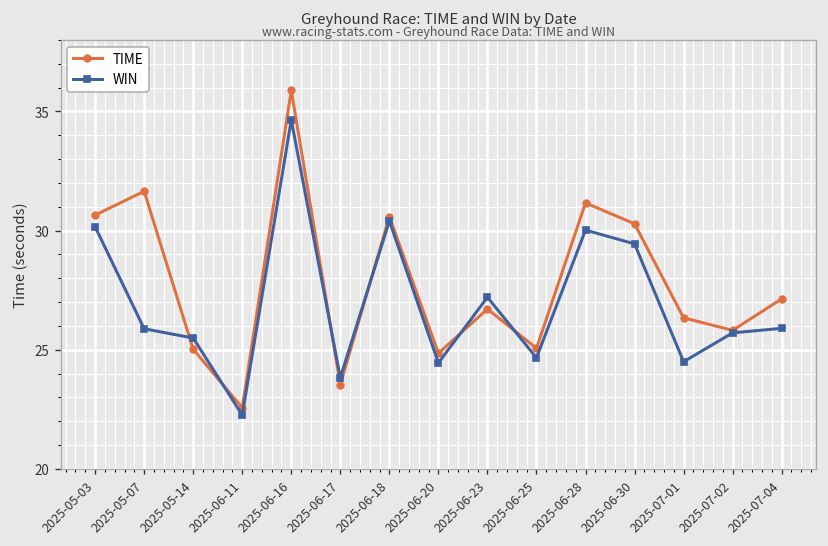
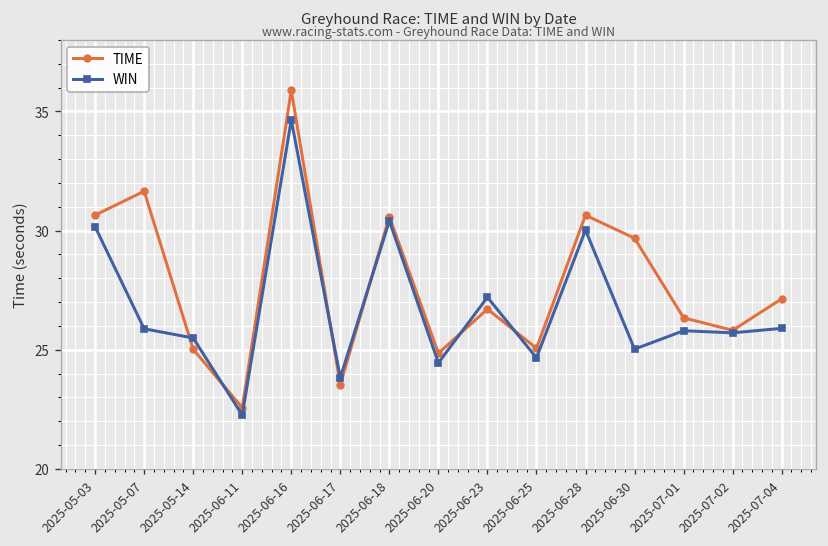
TIME, 2025-06-28: 31.2 -> 30.6
TIME, 2025-06-30: 30.3 -> 29.7
WIN, 2025-06-30: 29.4 -> 25.0
WIN, 2025-07-01: 24.5 -> 25.8
